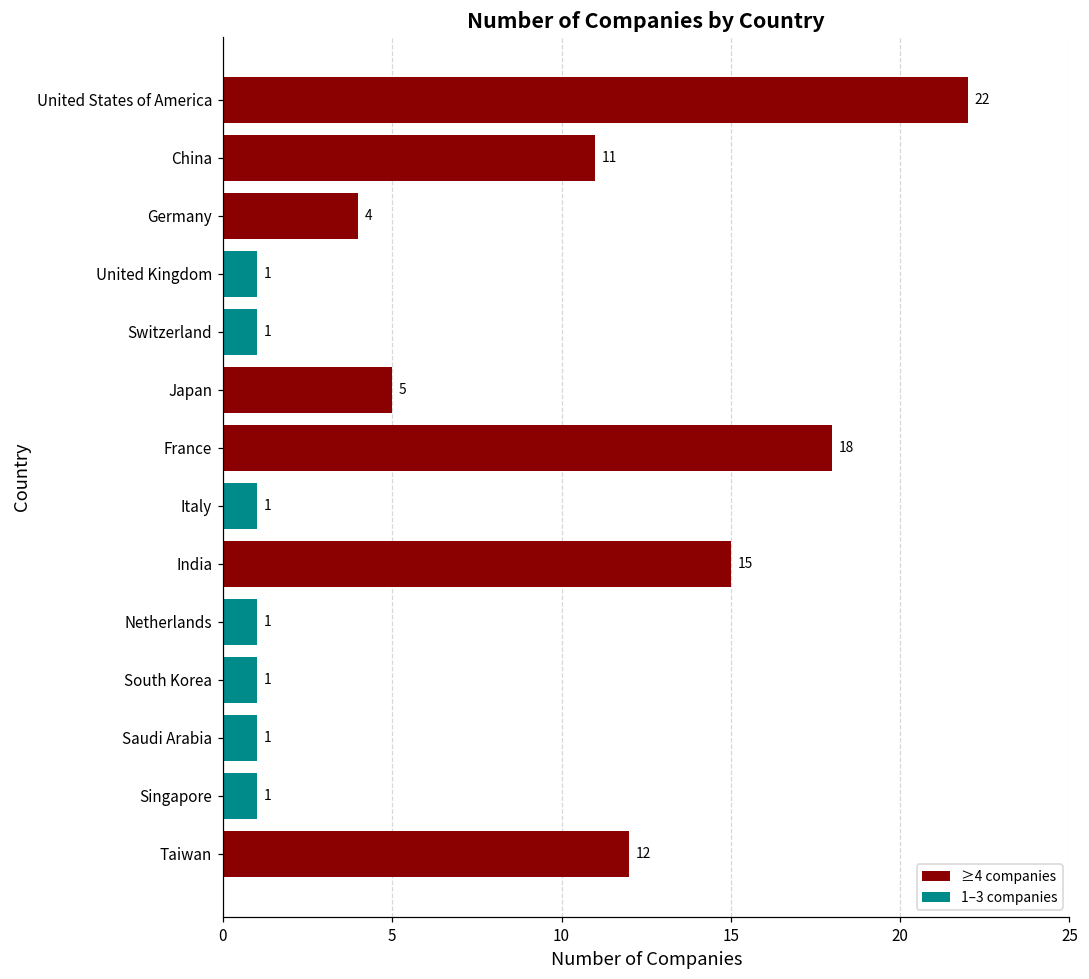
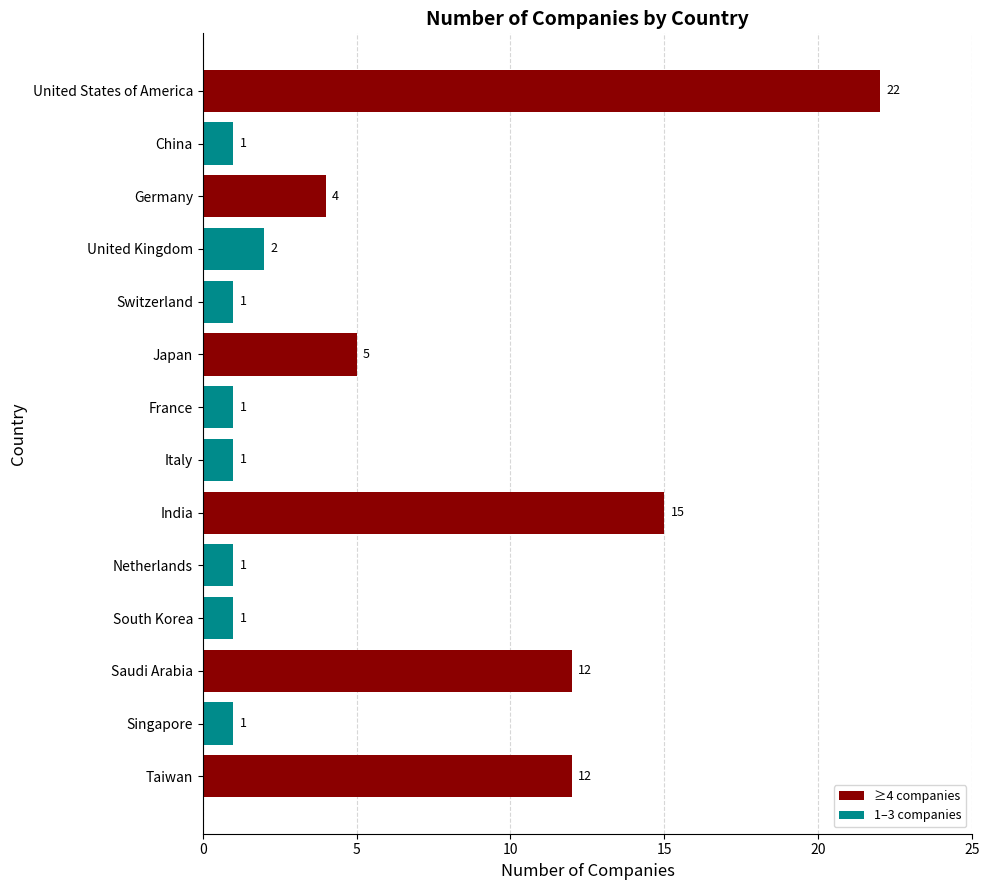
China: 11 -> 1
United Kingdom: 1 -> 2
France: 18 -> 1
Saudi Arabia: 1 -> 12
